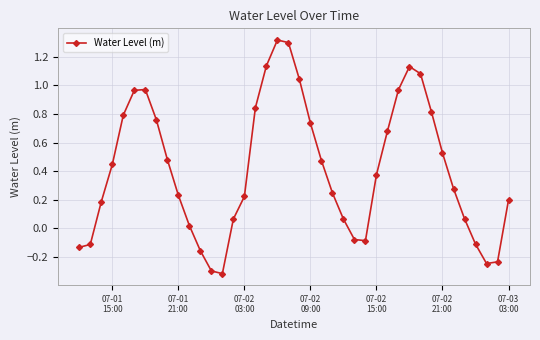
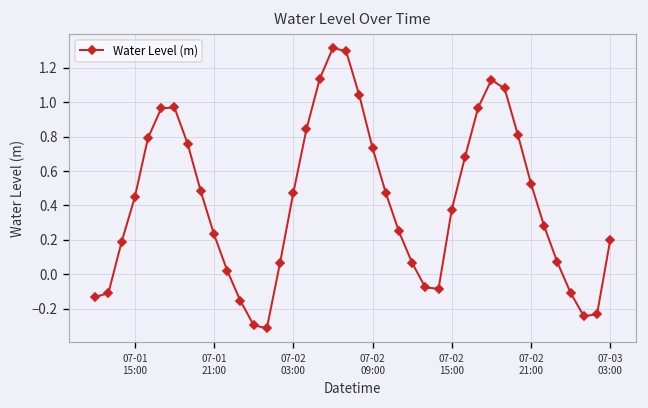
07-02 03:00: 0.22 -> 0.47
